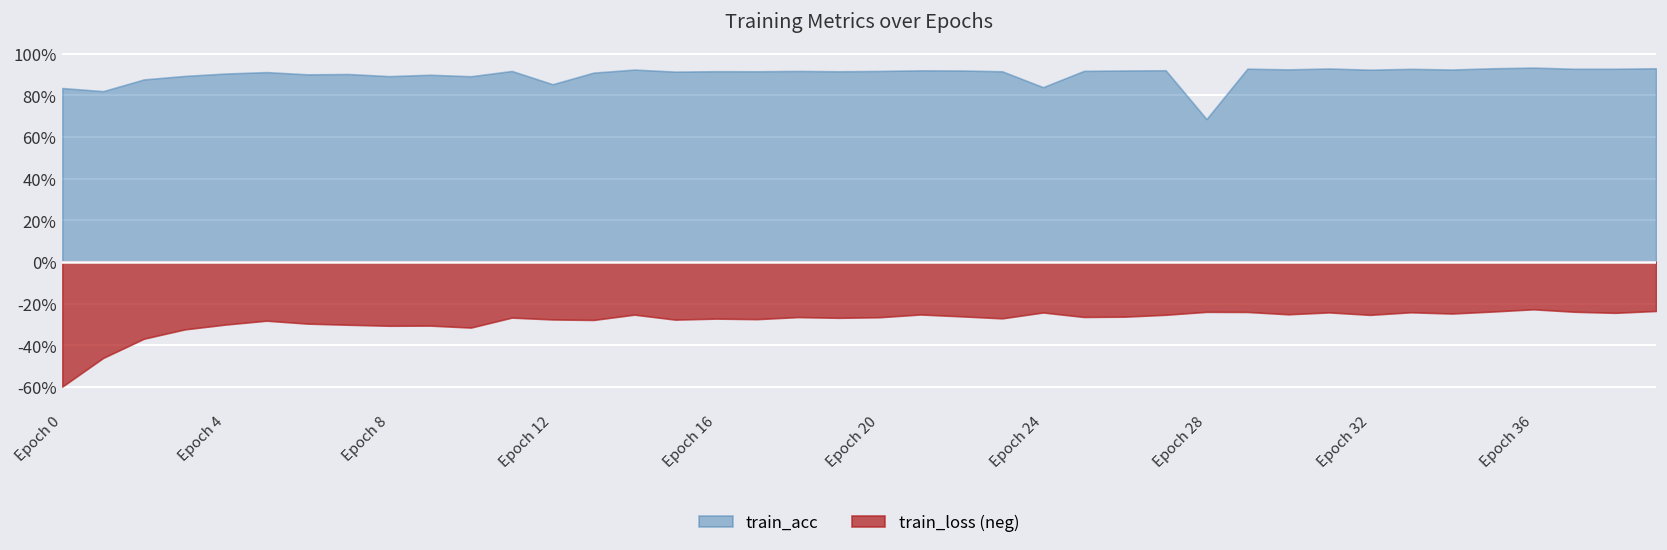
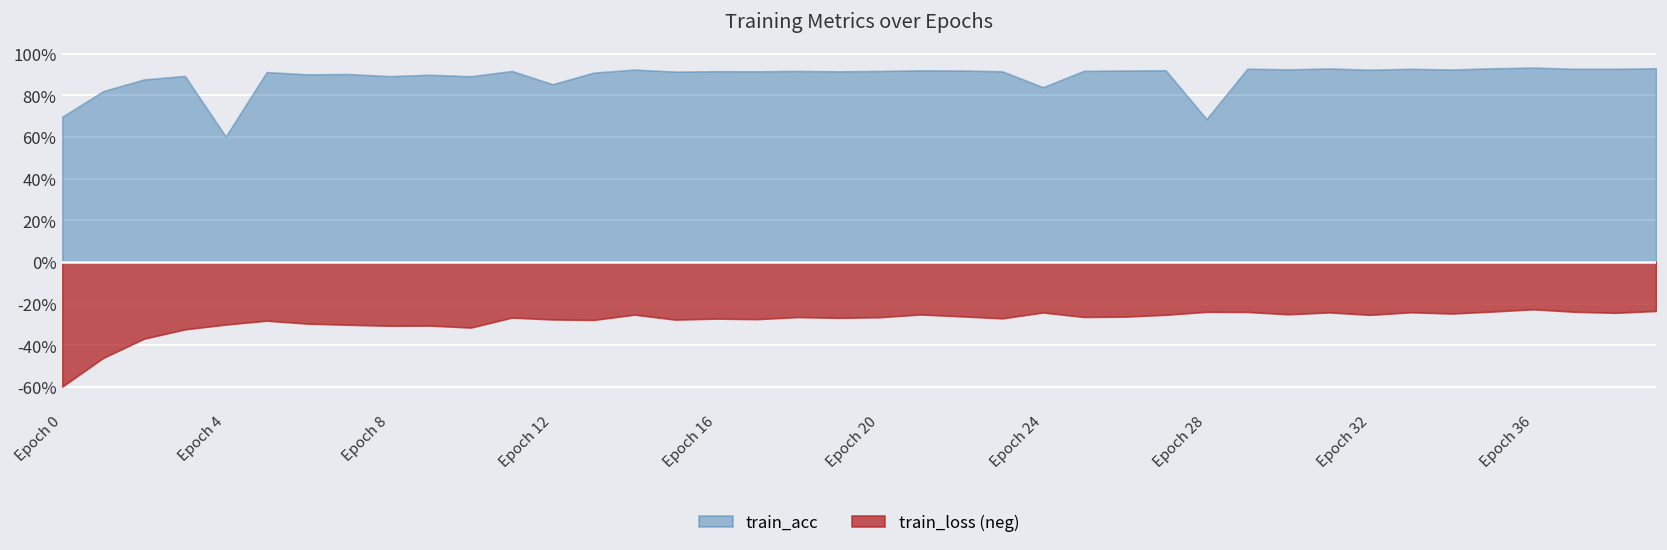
train_acc, Epoch 0: 84% -> 70%
train_acc, Epoch 4: 90% -> 60%
